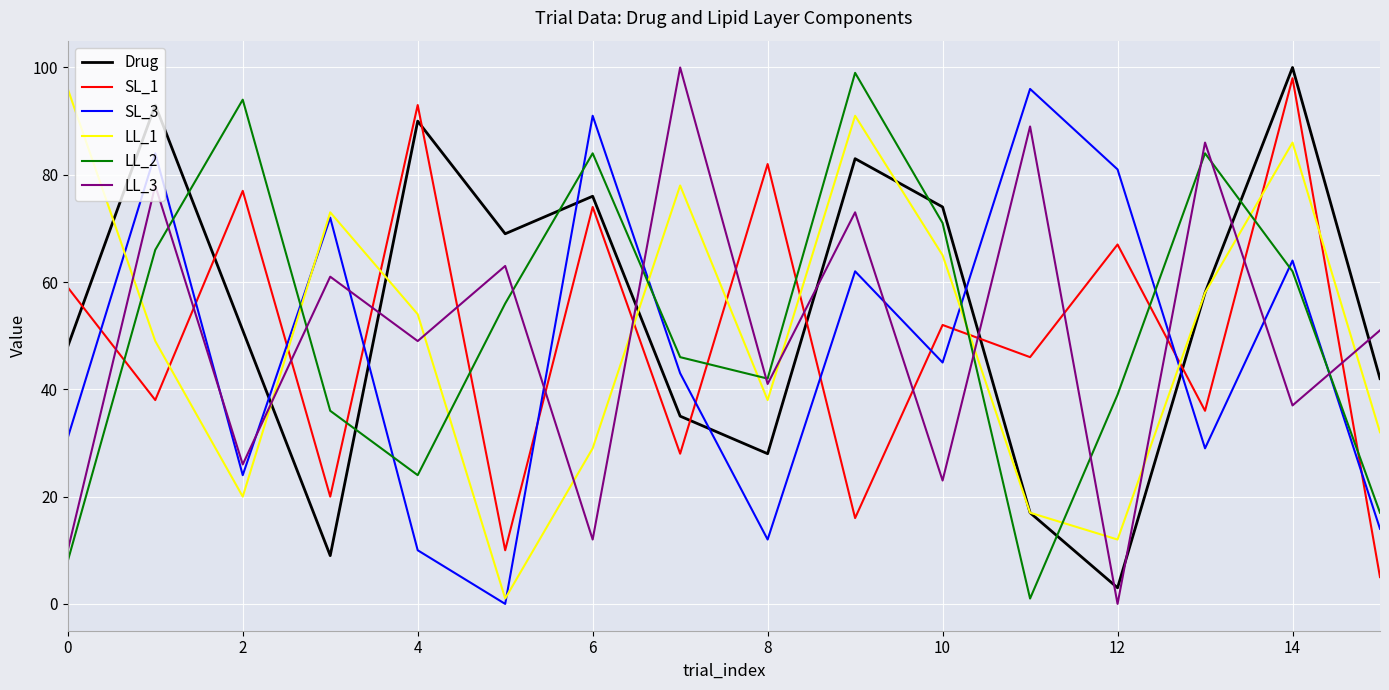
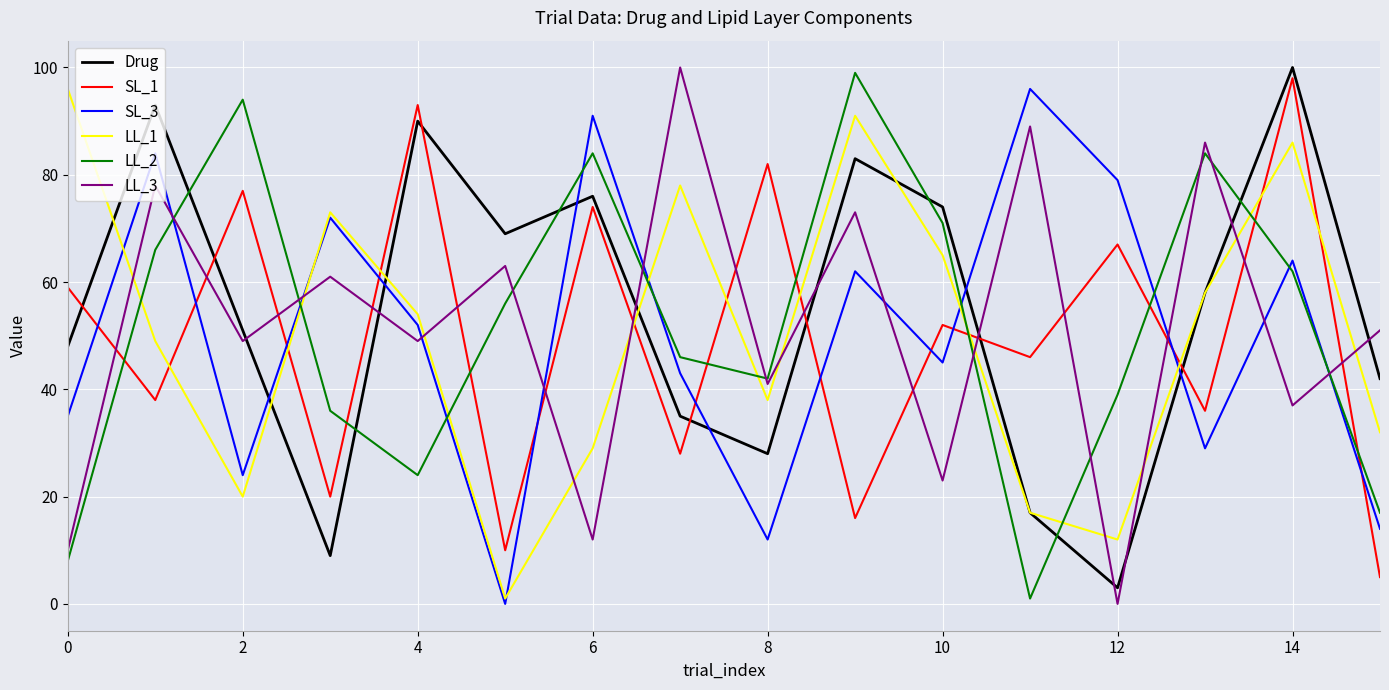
SL_3, 0: 31 -> 35
LL_3, 2: 26 -> 49
SL_3, 4: 10 -> 52
SL_3, 12: 81 -> 79
